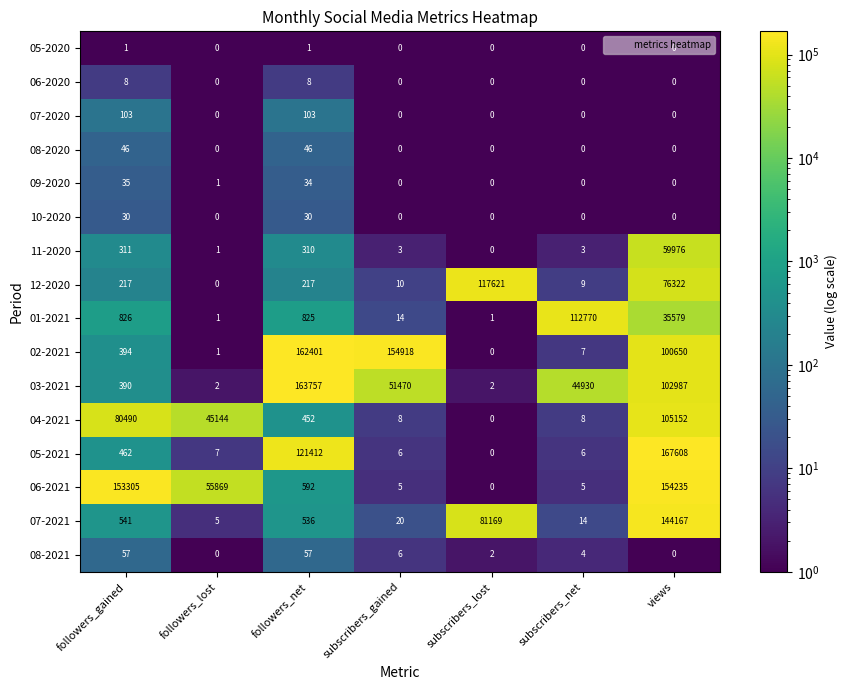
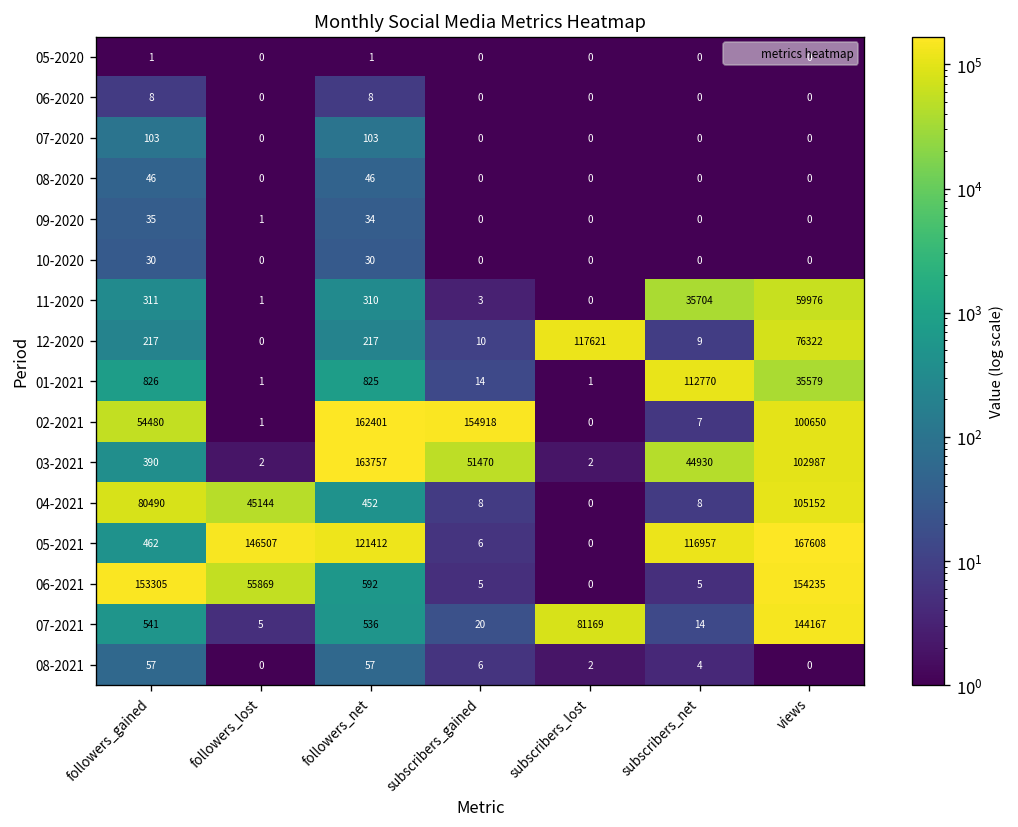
11-2020, subscribers_net: 3 -> 35704
02-2021, followers_gained: 394 -> 54480
05-2021, followers_lost: 7 -> 146507
05-2021, subscribers_net: 6 -> 116957
